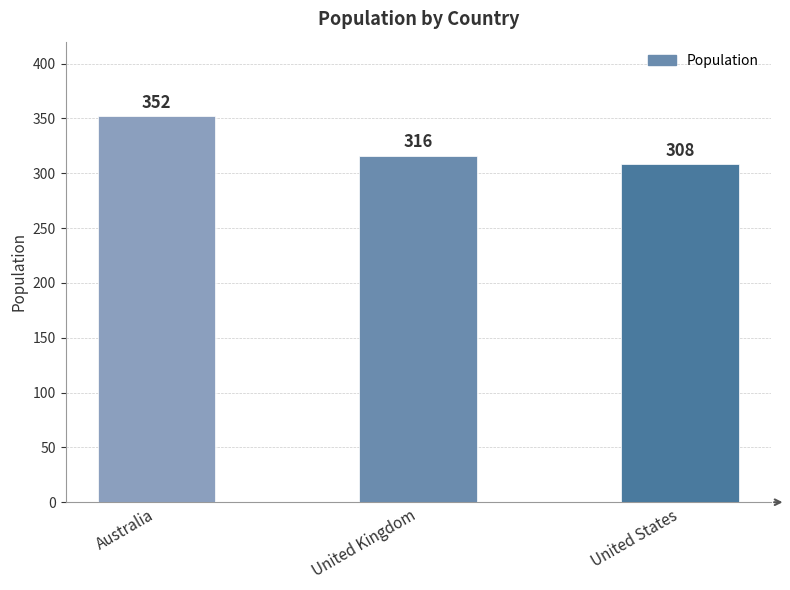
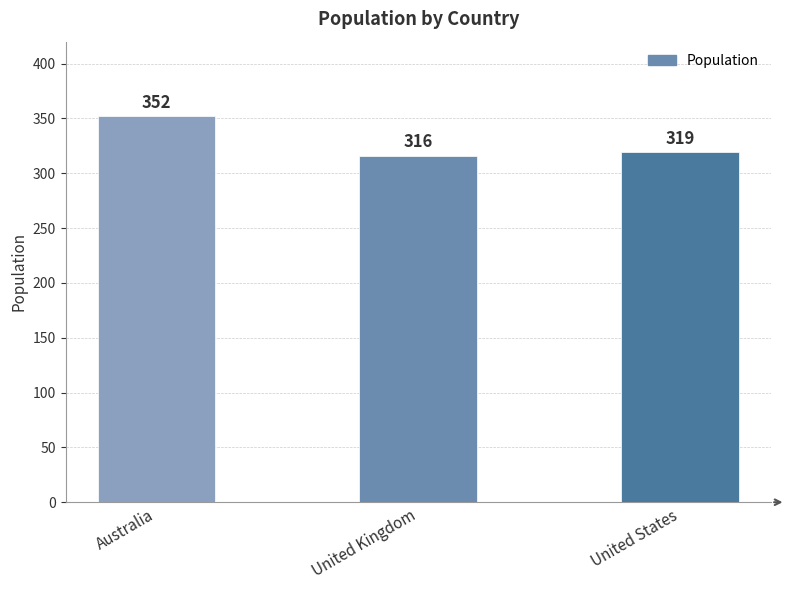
United States: 308 -> 319
